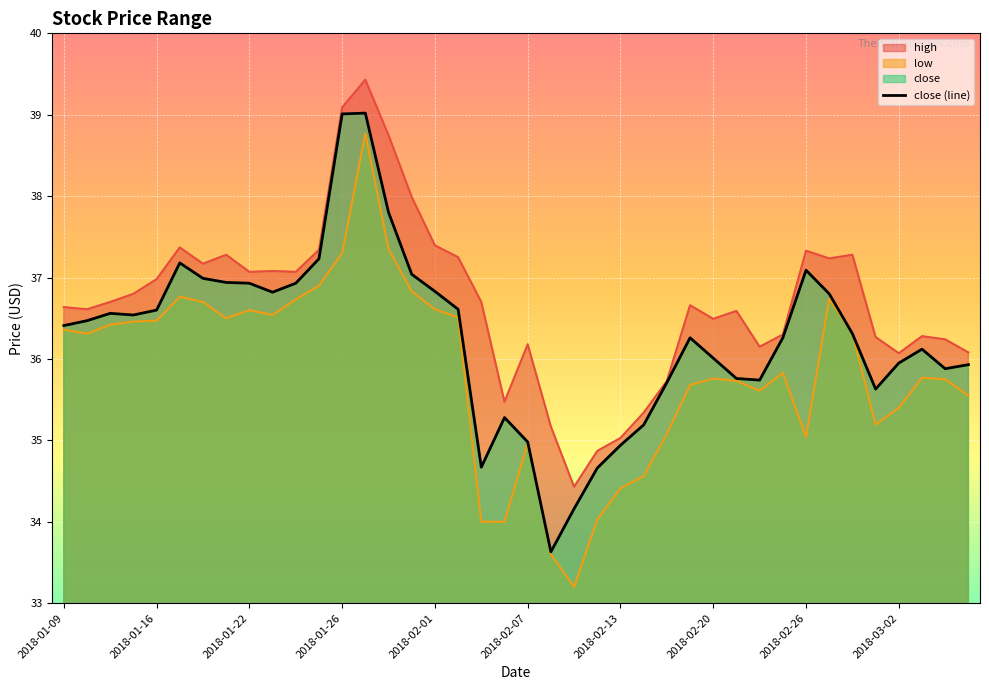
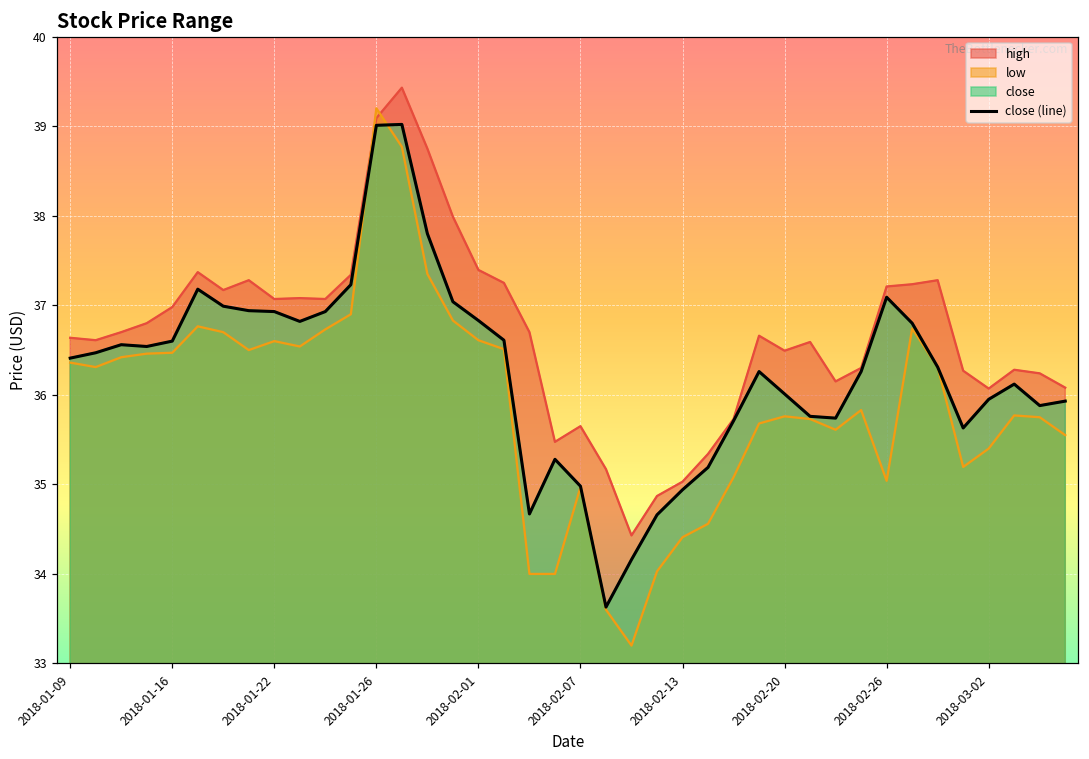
low, 2018-01-26: 37.3 -> 39.2
high, 2018-02-07: 36.2 -> 35.7
high, 2018-02-26: 37.3 -> 37.2
